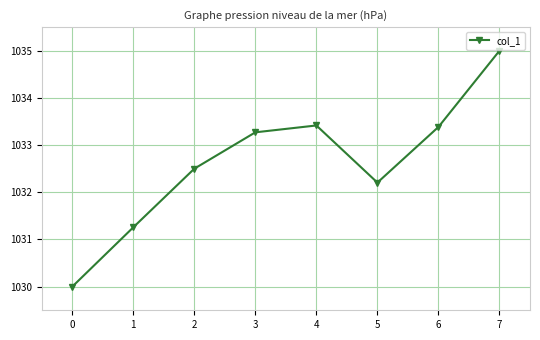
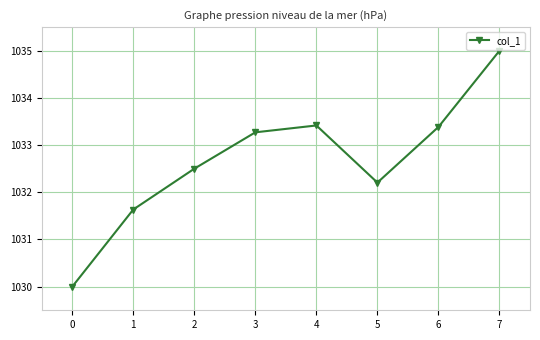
1: 1031.3 -> 1031.6
